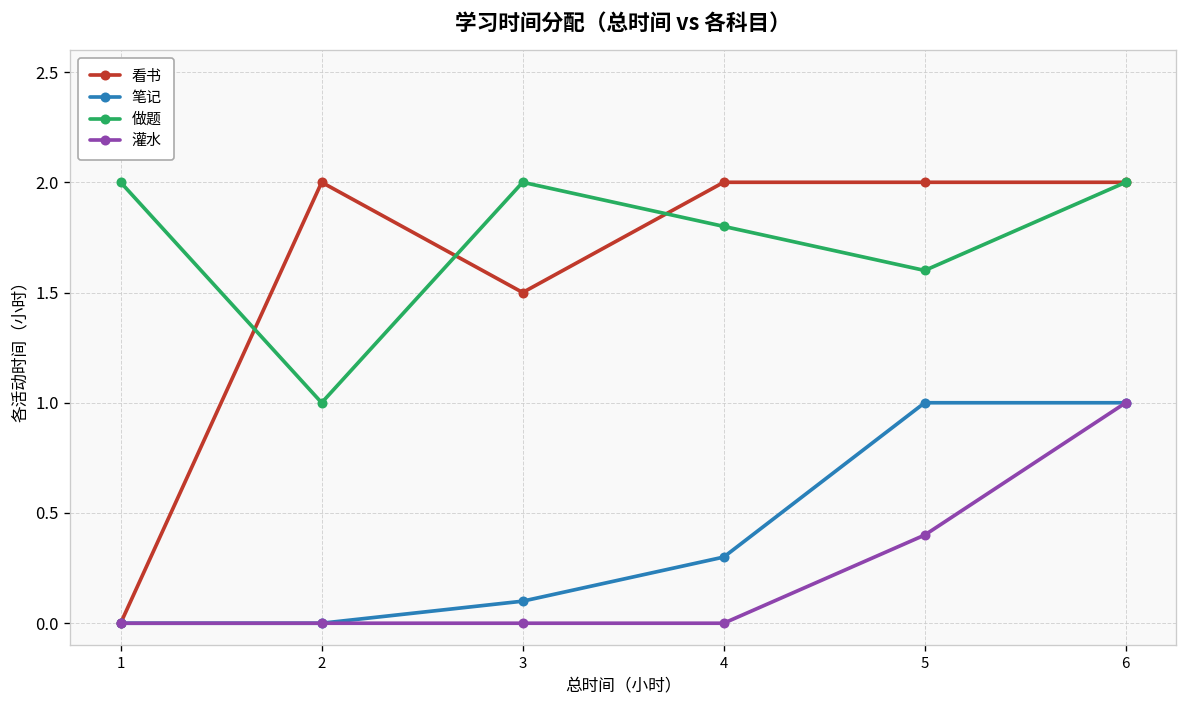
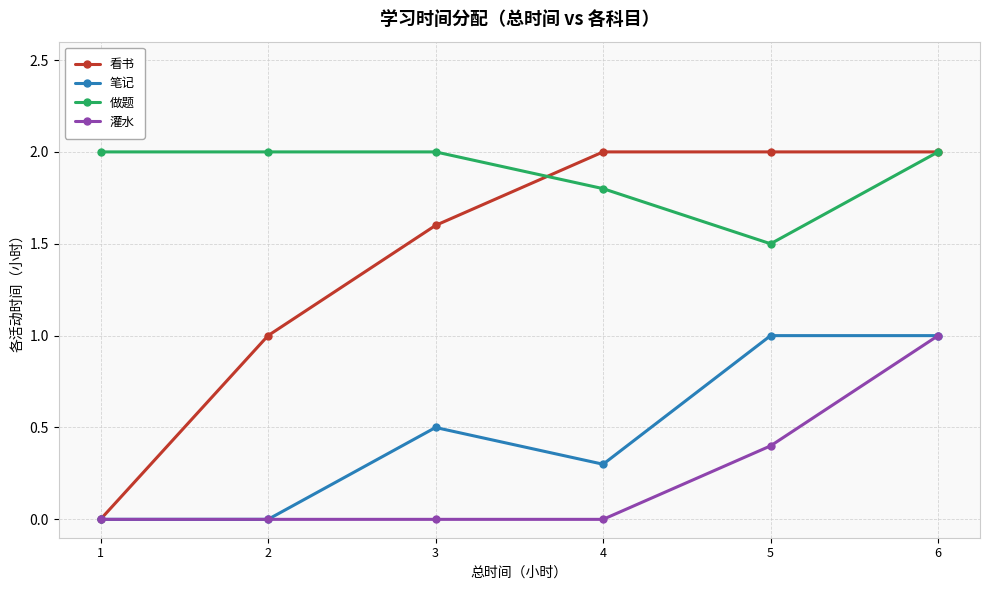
看书, 2: 2 -> 1
做题, 2: 1 -> 2
看书, 3: 1.5 -> 1.6
笔记, 3: 0.1 -> 0.5
做题, 5: 1.6 -> 1.5
